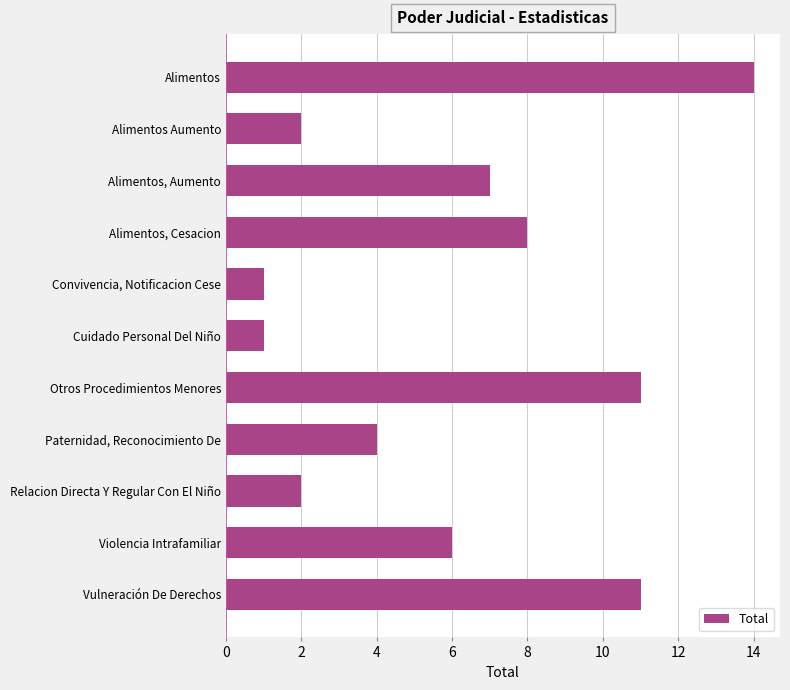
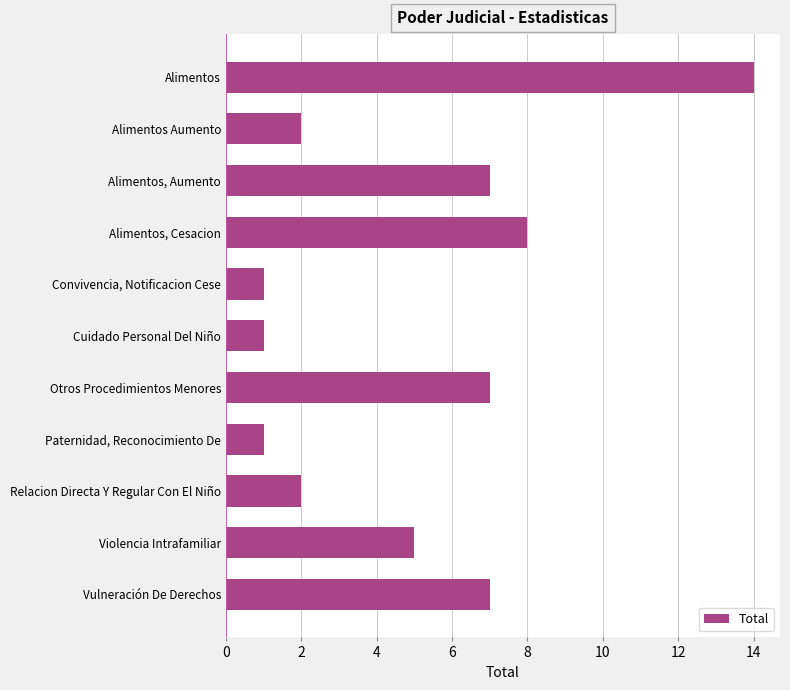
Otros Procedimientos Menores: 11 -> 7
Paternidad, Reconocimiento De: 4 -> 1
Violencia Intrafamiliar: 6 -> 5
Vulneración De Derechos: 11 -> 7
